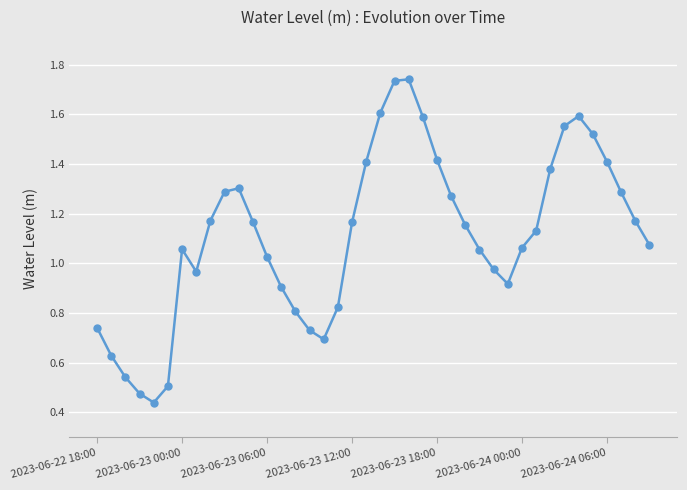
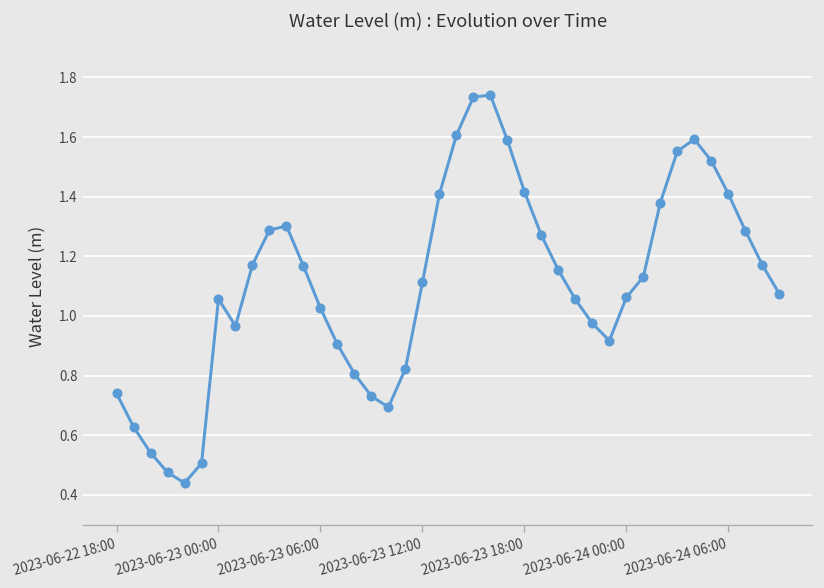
2023-06-23 12:00: 1.16 -> 1.11
